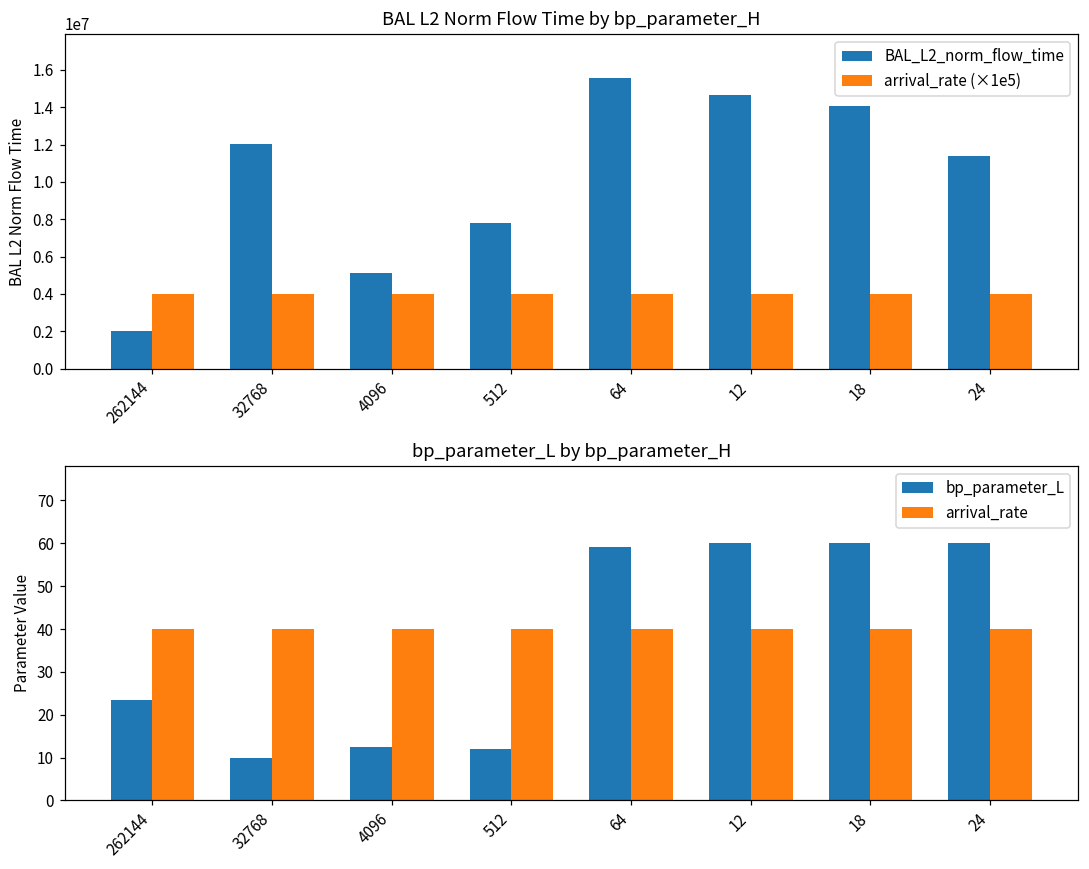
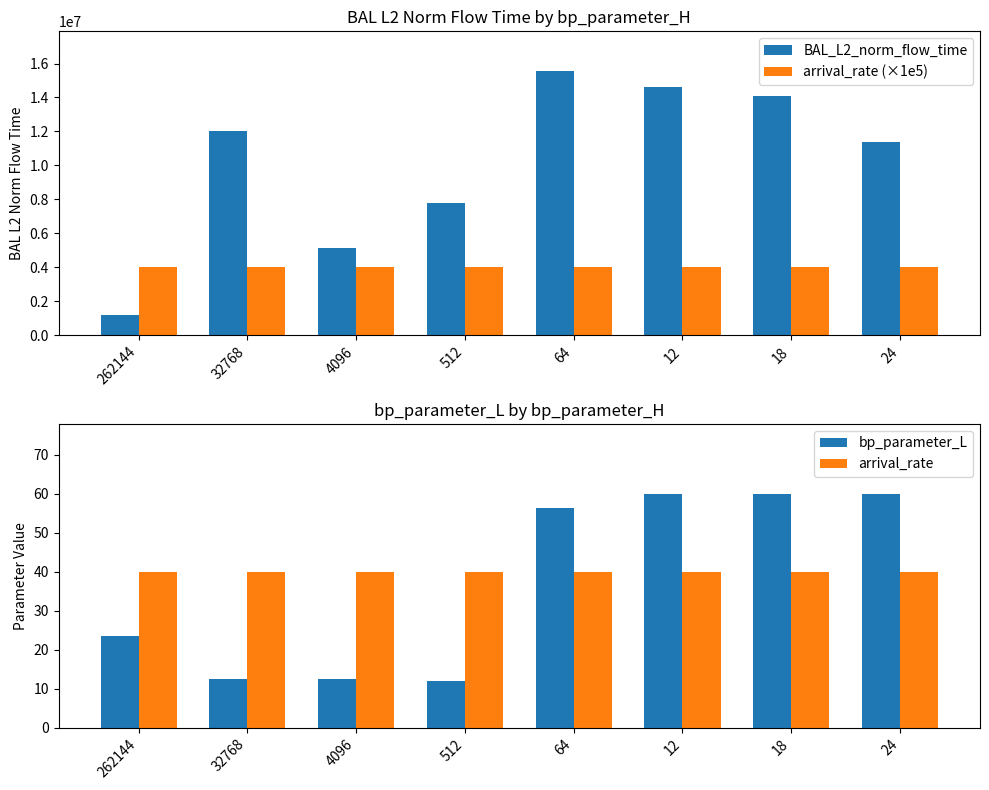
BAL L2 Norm Flow Time by bp_parameter_H, BAL_L2_norm_flow_time, 262144: 2000000 -> 1200000
bp_parameter_L by bp_parameter_H, bp_parameter_L, 32768: 10 -> 13
bp_parameter_L by bp_parameter_H, bp_parameter_L, 64: 59 -> 56
